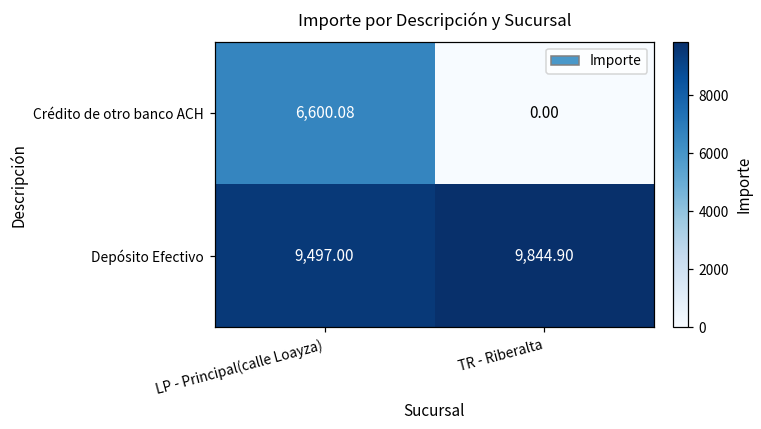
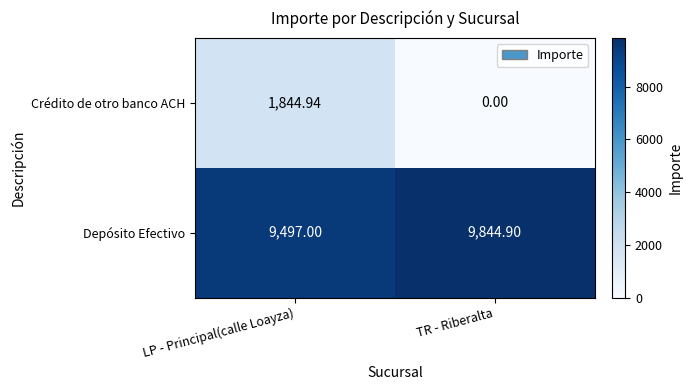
Crédito de otro banco ACH, LP - Principal(calle Loayza): 6,600.08 -> 1,844.94
